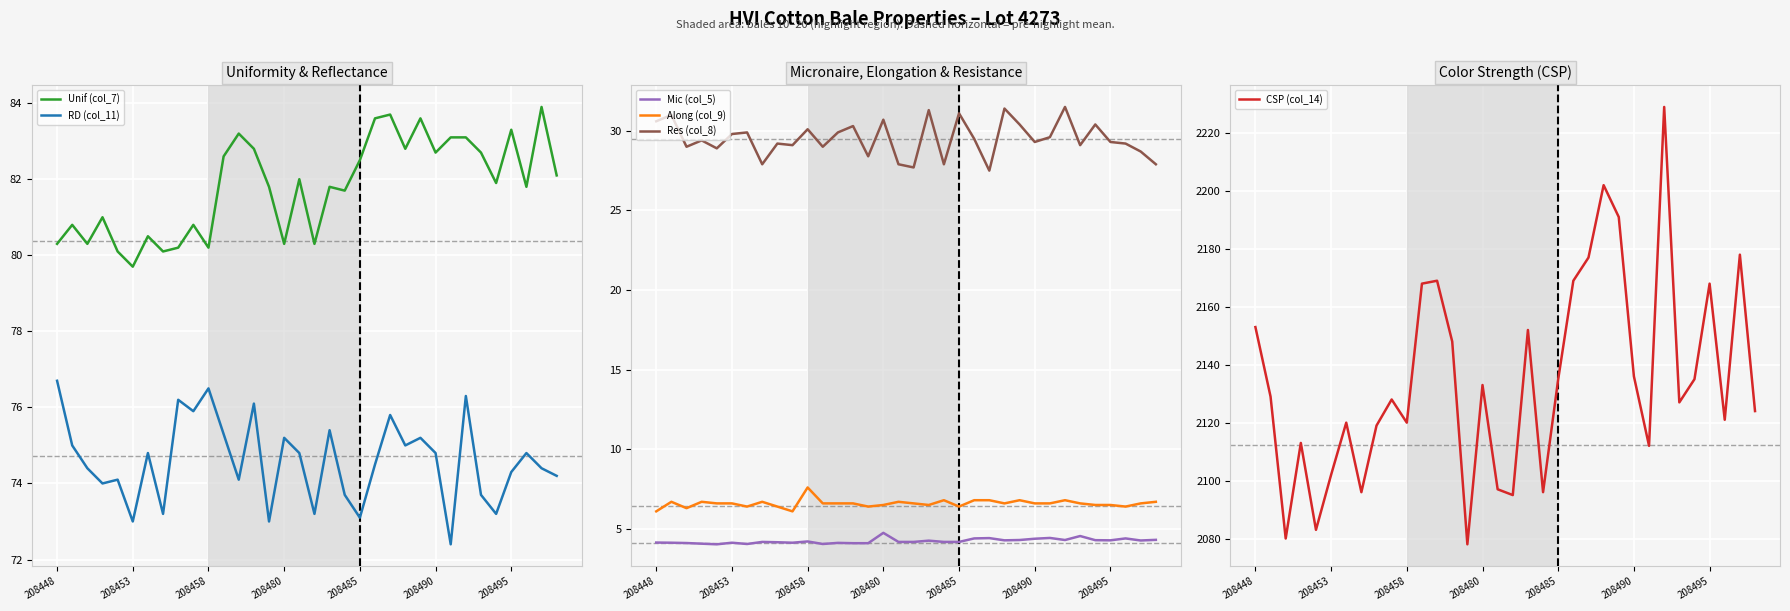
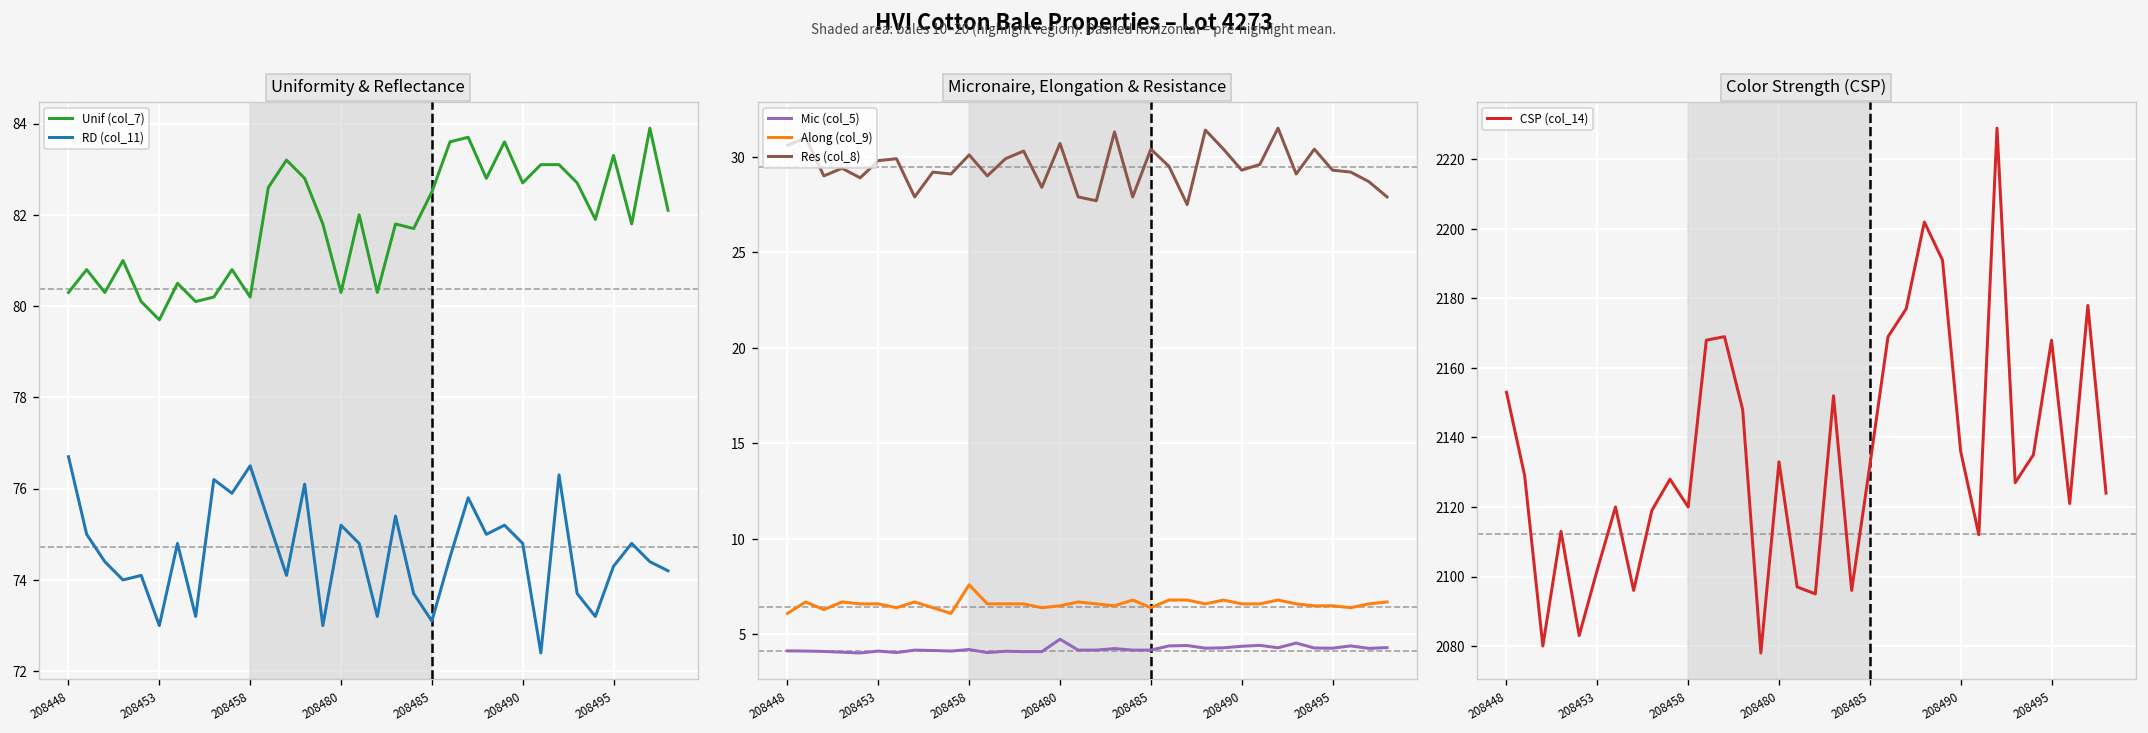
Micronaire, Elongation & Resistance, Res (col_8), 208485: 31.1 -> 30.4
Color Strength (CSP), 208485: 2135 -> 2132
